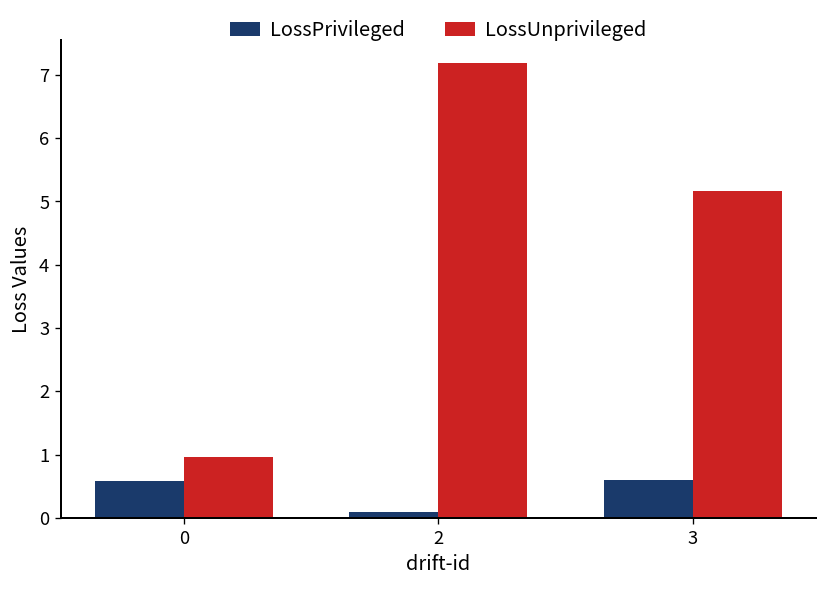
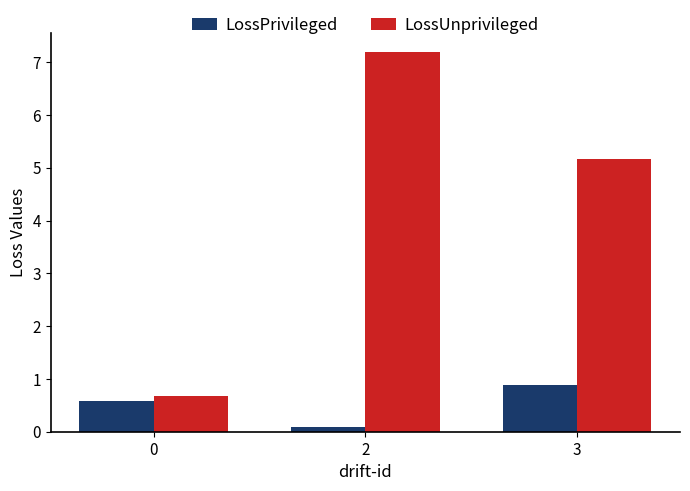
LossUnprivileged, 0: 1.0 -> 0.7
LossPrivileged, 3: 0.6 -> 0.9
